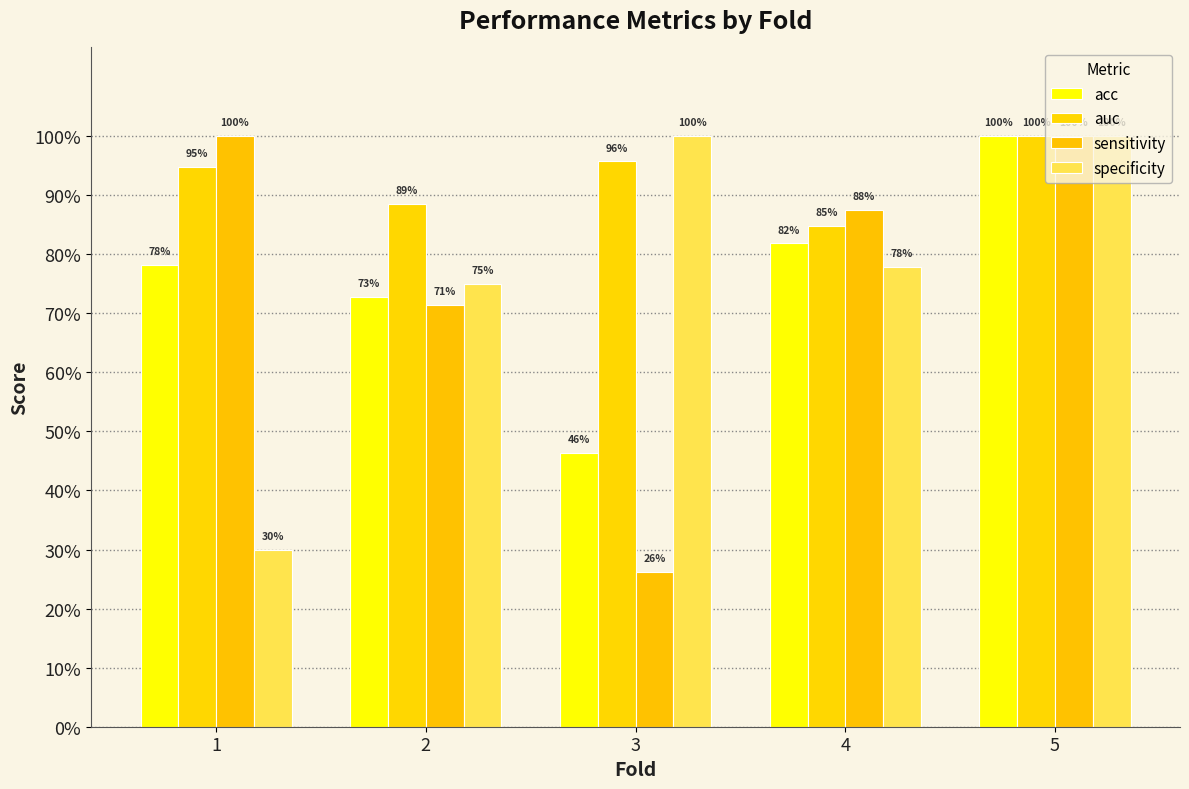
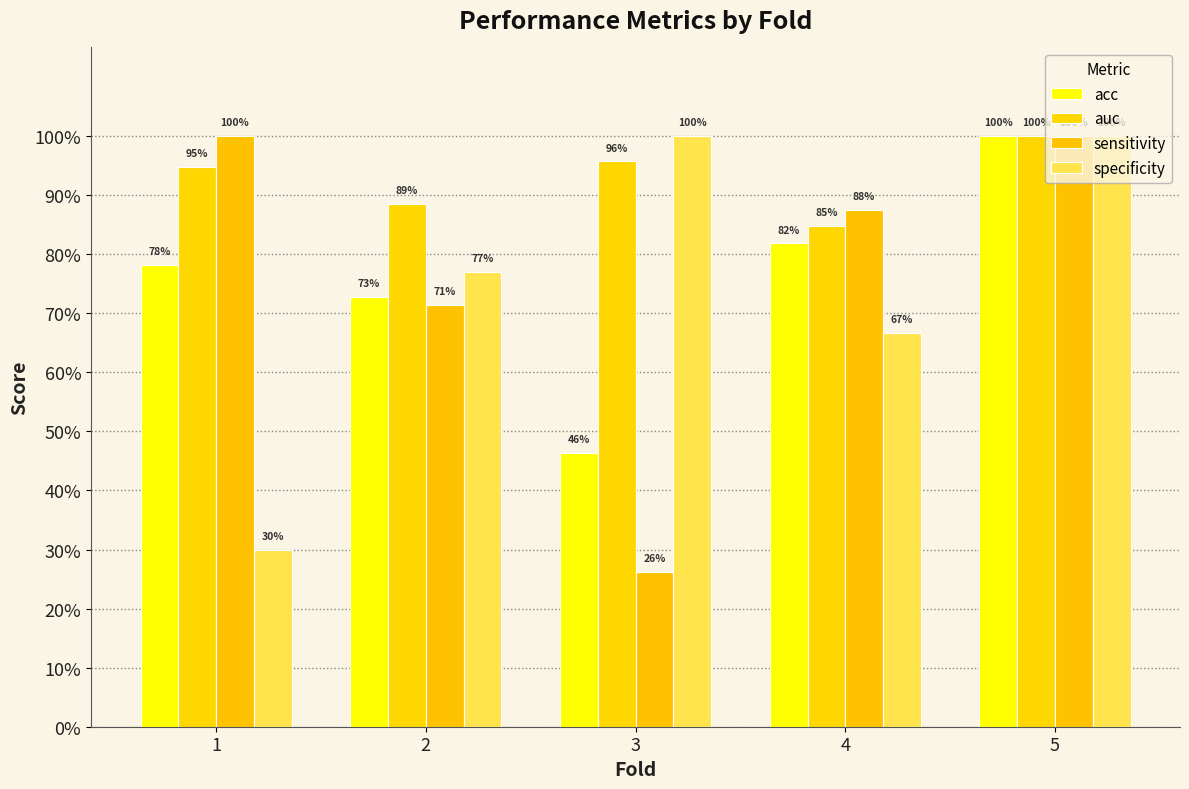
specificity, 2: 75% -> 77%
specificity, 4: 78% -> 67%
